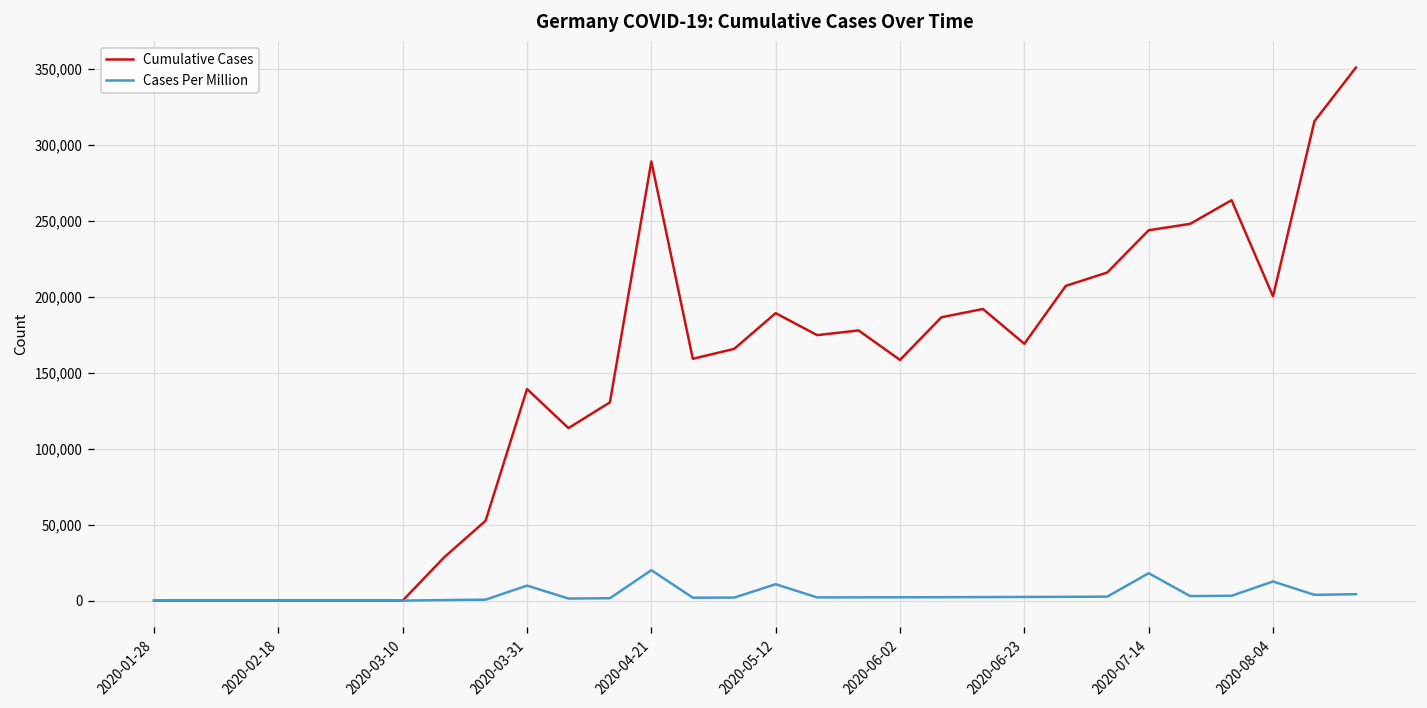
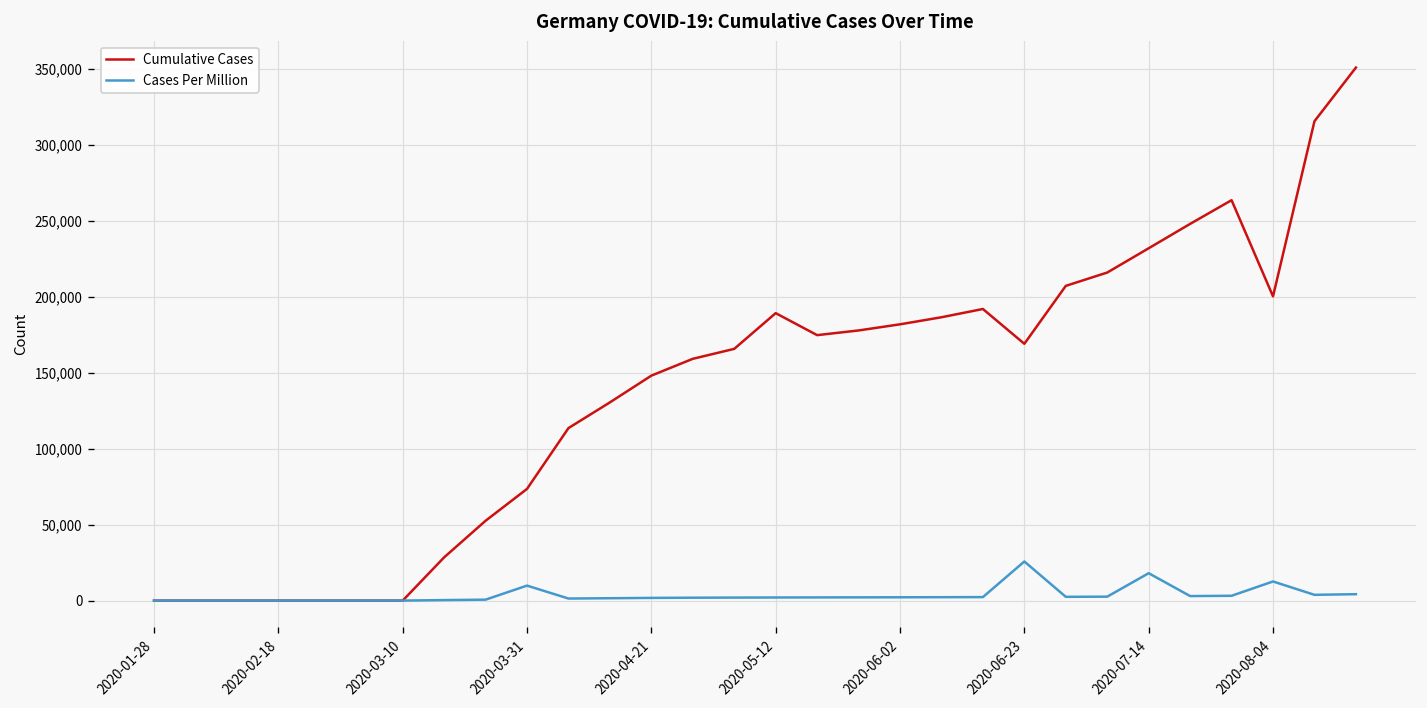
Cumulative Cases, 2020-03-31: 139,000 -> 74,000
Cumulative Cases, 2020-04-21: 289,000 -> 148,000
Cases Per Million, 2020-04-21: 20,000 -> 2,000
Cases Per Million, 2020-05-12: 11,000 -> 2,000
Cumulative Cases, 2020-06-02: 158,000 -> 182,000
Cases Per Million, 2020-06-23: 2,000 -> 26,000
Cumulative Cases, 2020-07-14: 244,000 -> 232,000
